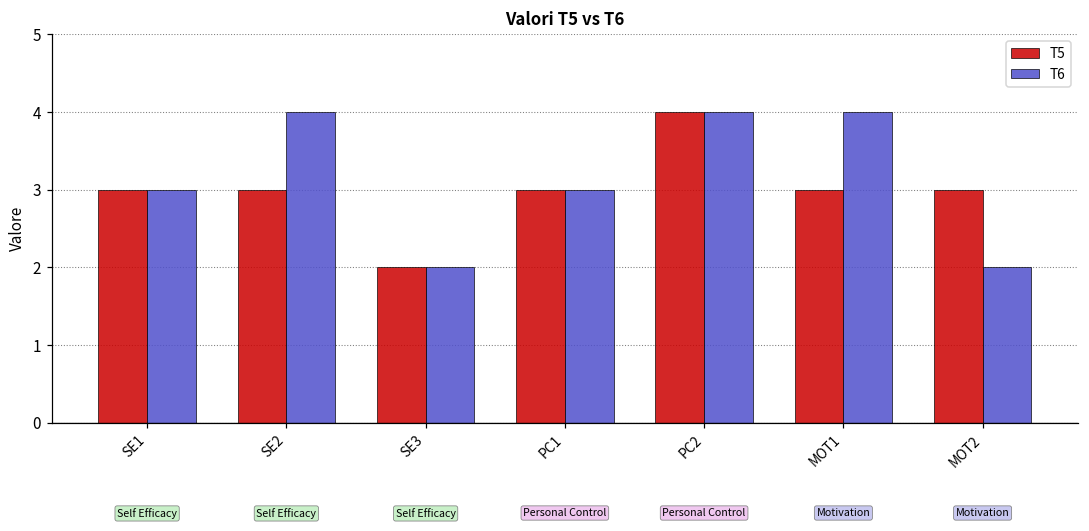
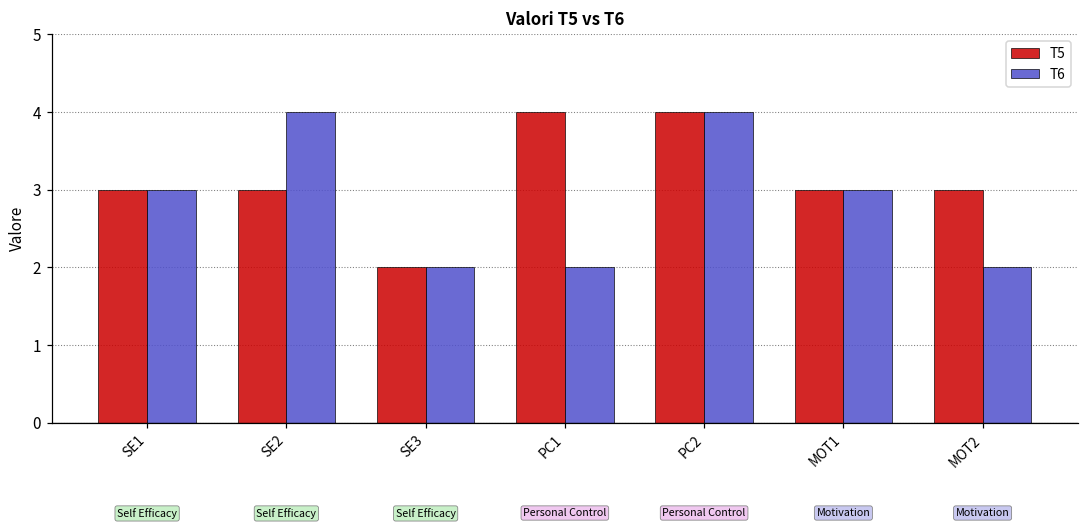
T5, PC1: 3 -> 4
T6, PC1: 3 -> 2
T6, MOT1: 4 -> 3
